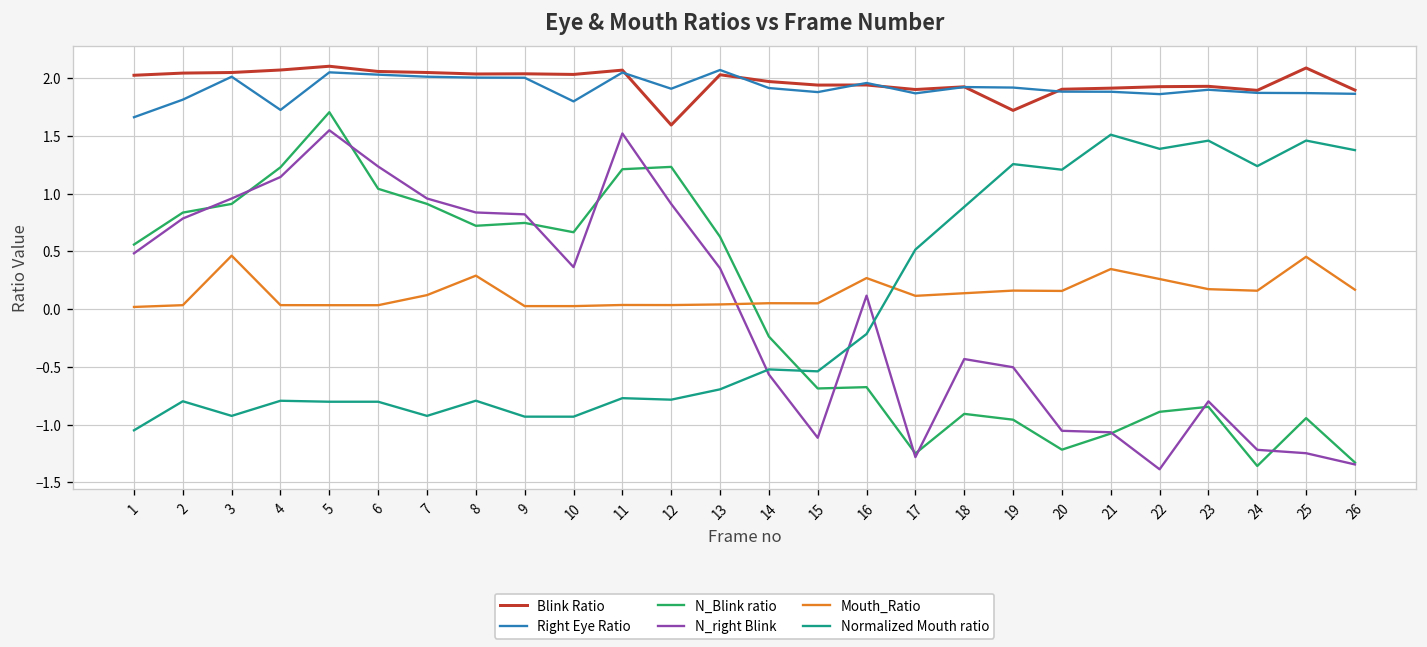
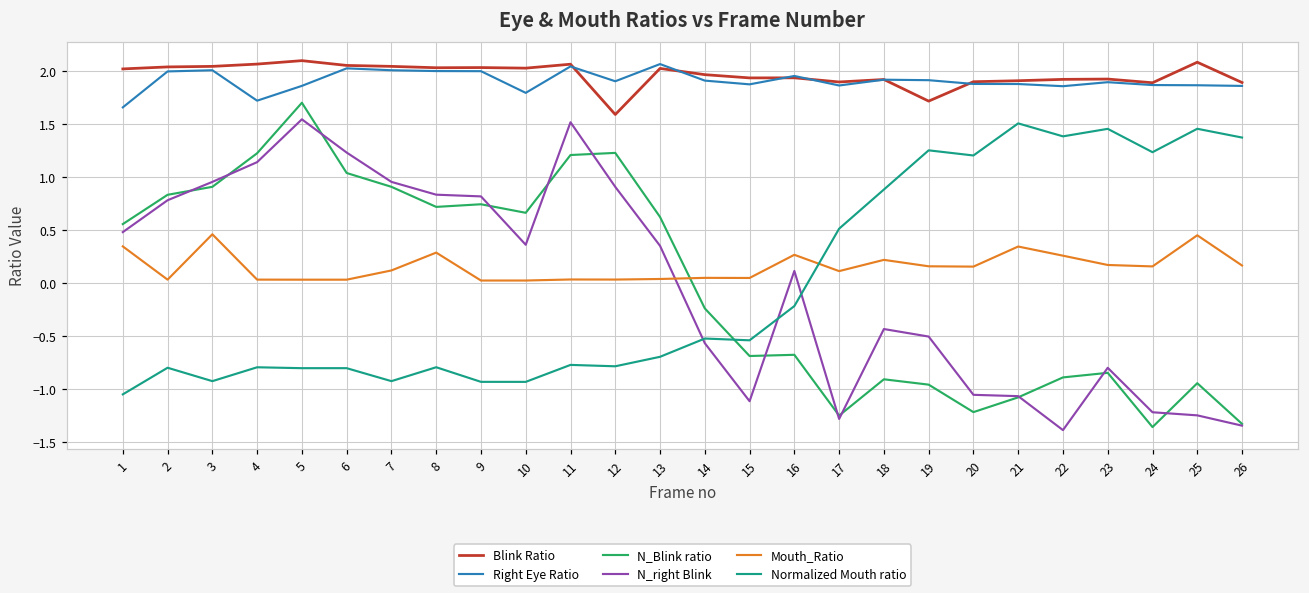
Mouth_Ratio, 1: 0.0 -> 0.3
Right Eye Ratio, 2: 1.8 -> 2.0
Right Eye Ratio, 5: 2.0 -> 1.9
Mouth_Ratio, 18: 0.1 -> 0.2
